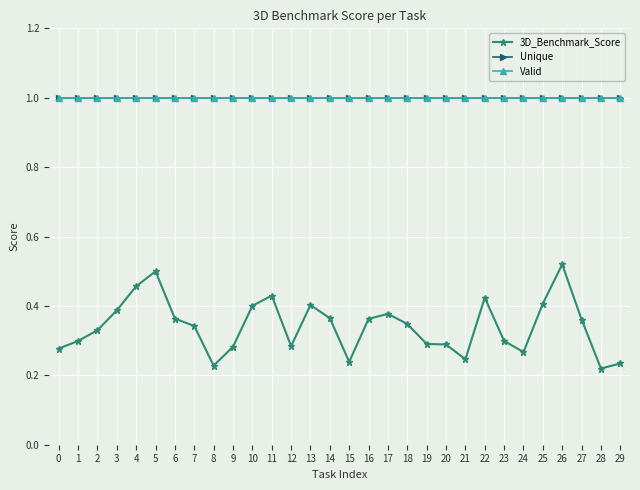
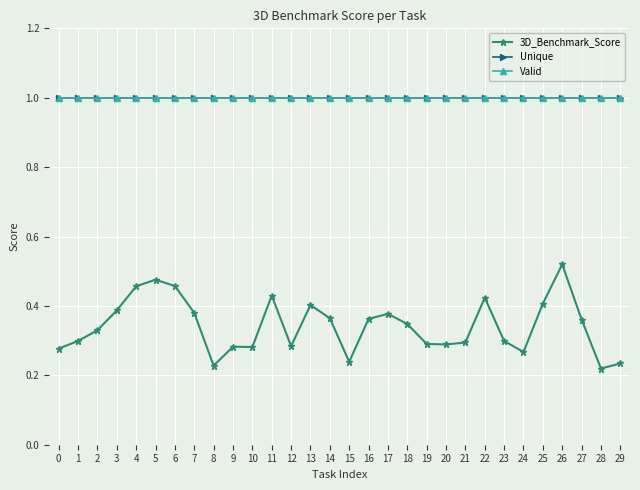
3D_Benchmark_Score, 5: 0.50 -> 0.48
3D_Benchmark_Score, 6: 0.36 -> 0.46
3D_Benchmark_Score, 7: 0.34 -> 0.38
3D_Benchmark_Score, 10: 0.40 -> 0.28
3D_Benchmark_Score, 21: 0.25 -> 0.29
